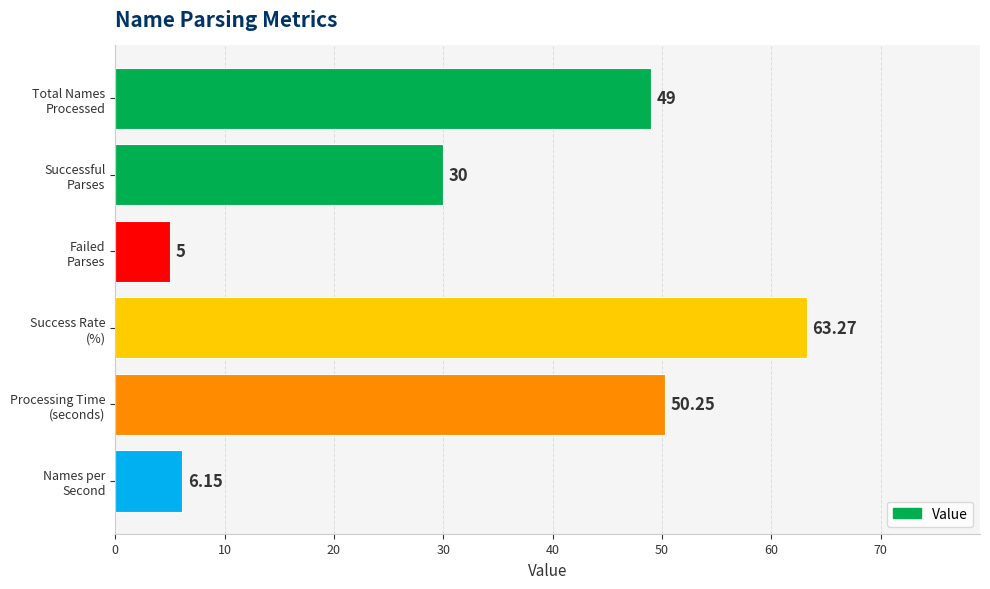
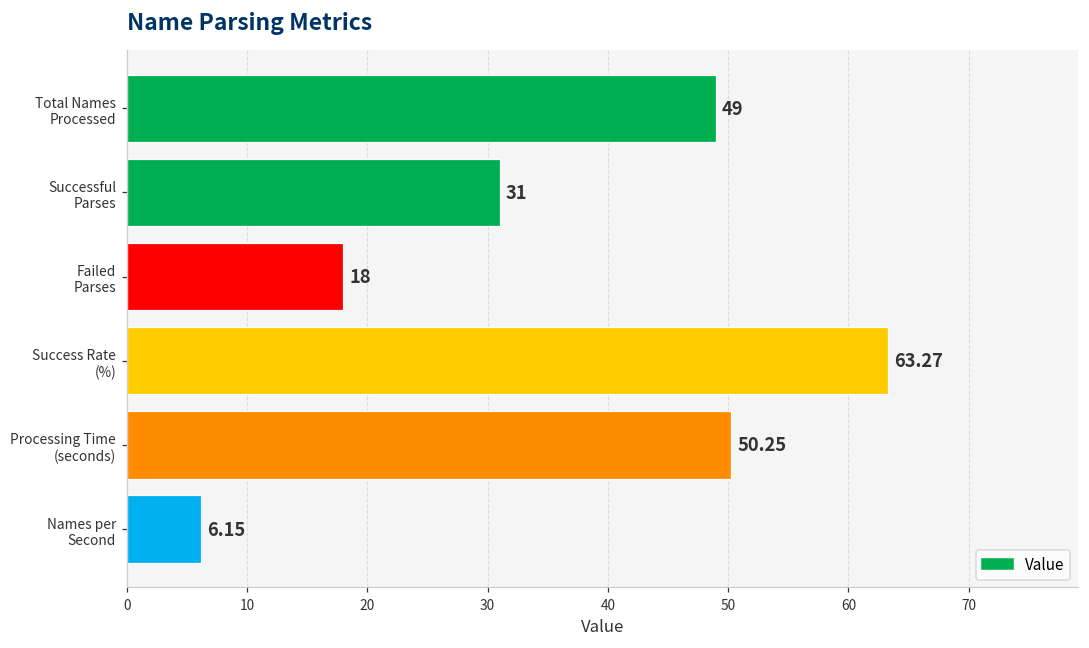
Successful Parses: 30 -> 31
Failed Parses: 5 -> 18
